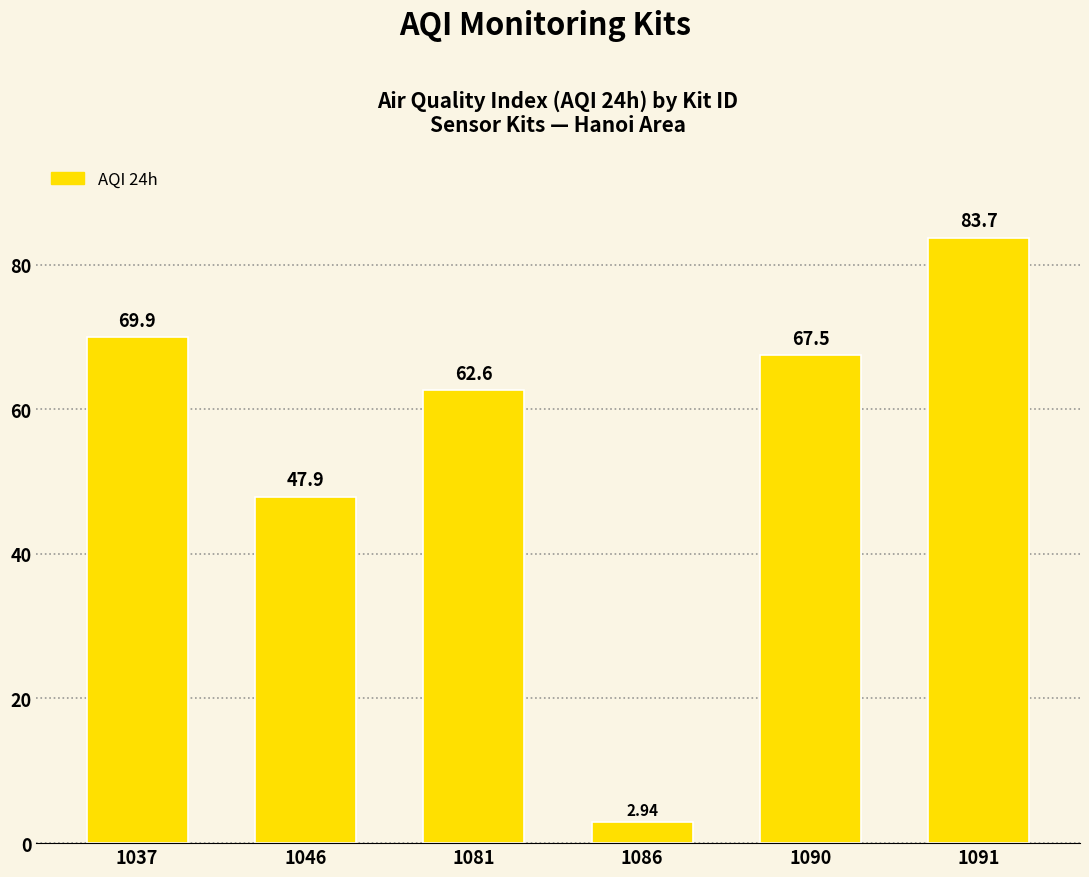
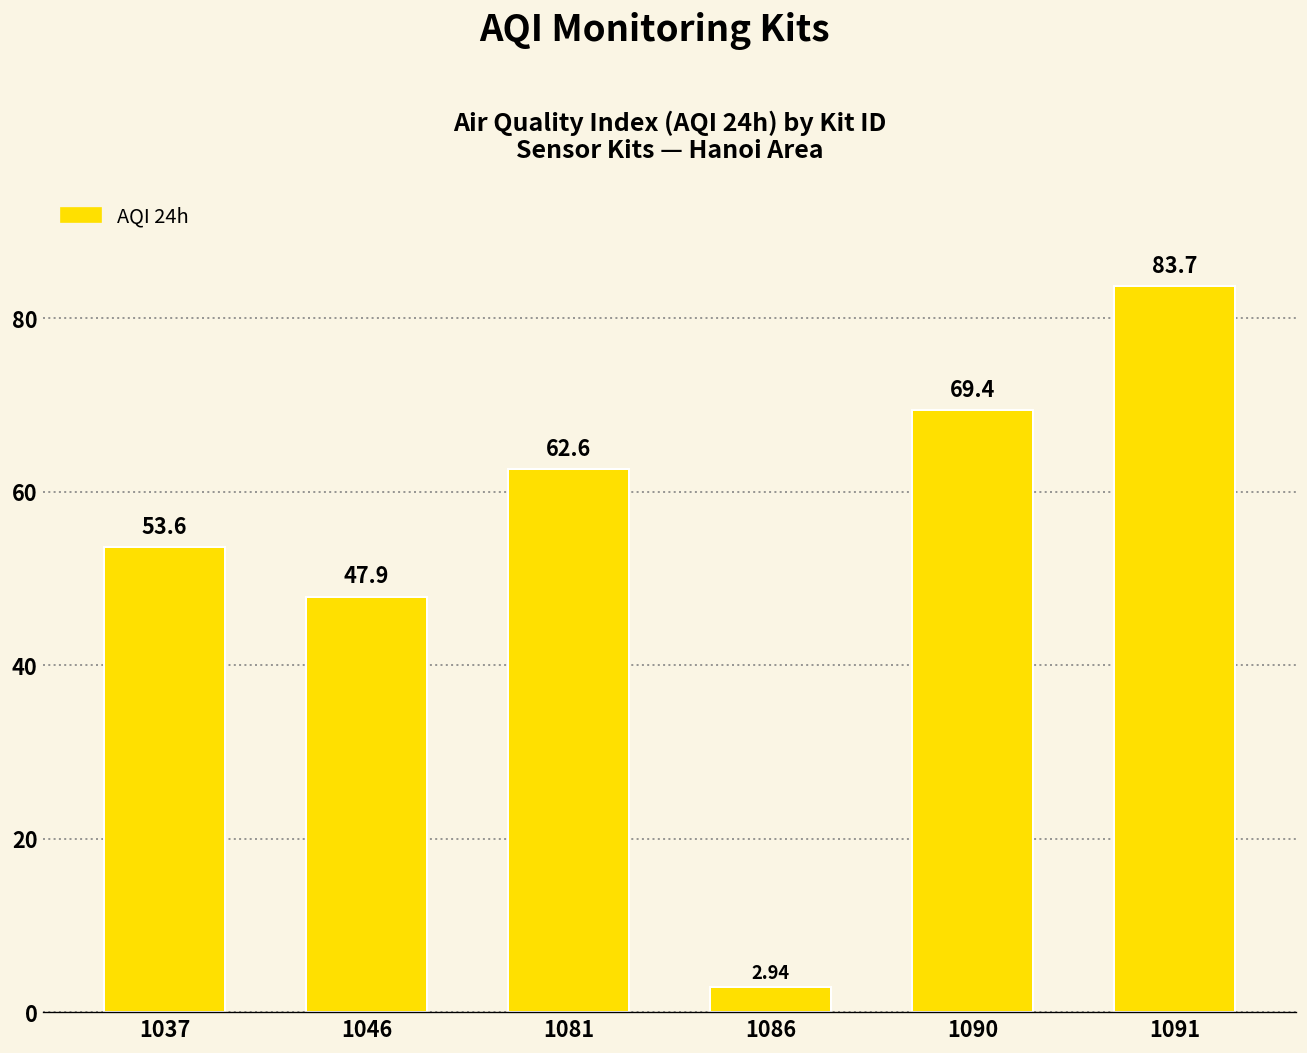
1037: 69.9 -> 53.6
1090: 67.5 -> 69.4
